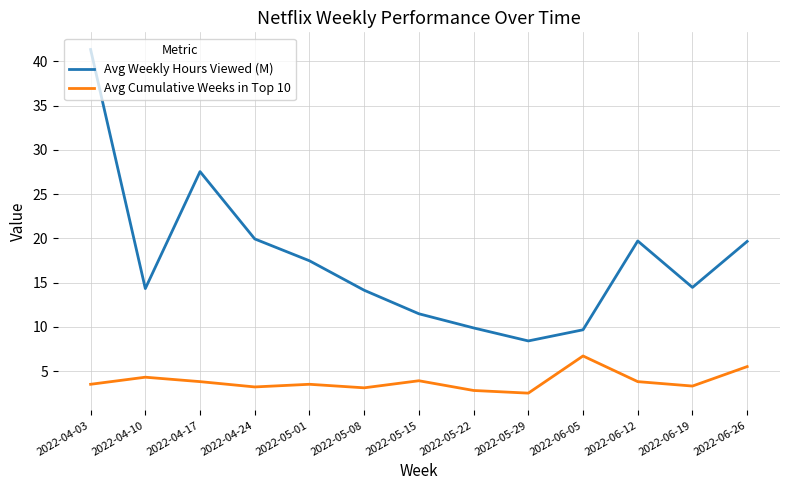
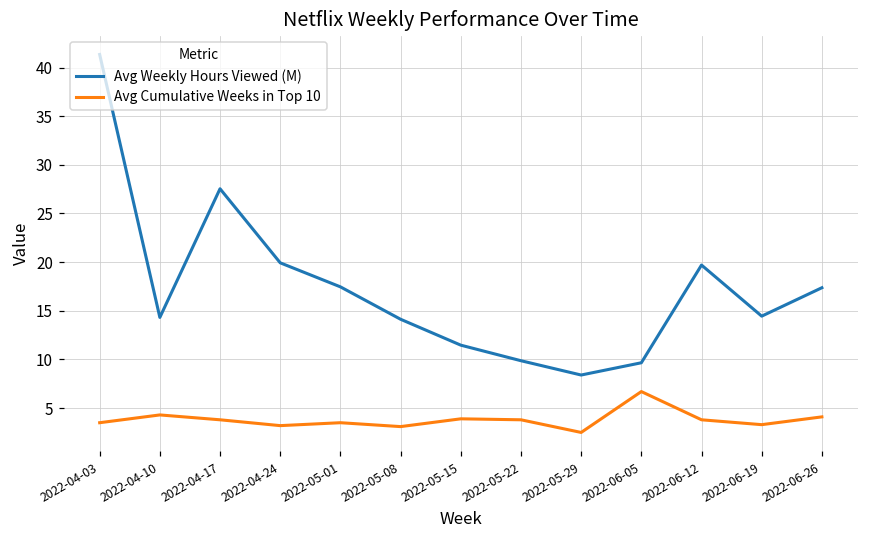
Avg Cumulative Weeks in Top 10, 2022-05-22: 3 -> 4
Avg Weekly Hours Viewed (M), 2022-06-26: 20 -> 17
Avg Cumulative Weeks in Top 10, 2022-06-26: 6 -> 4
